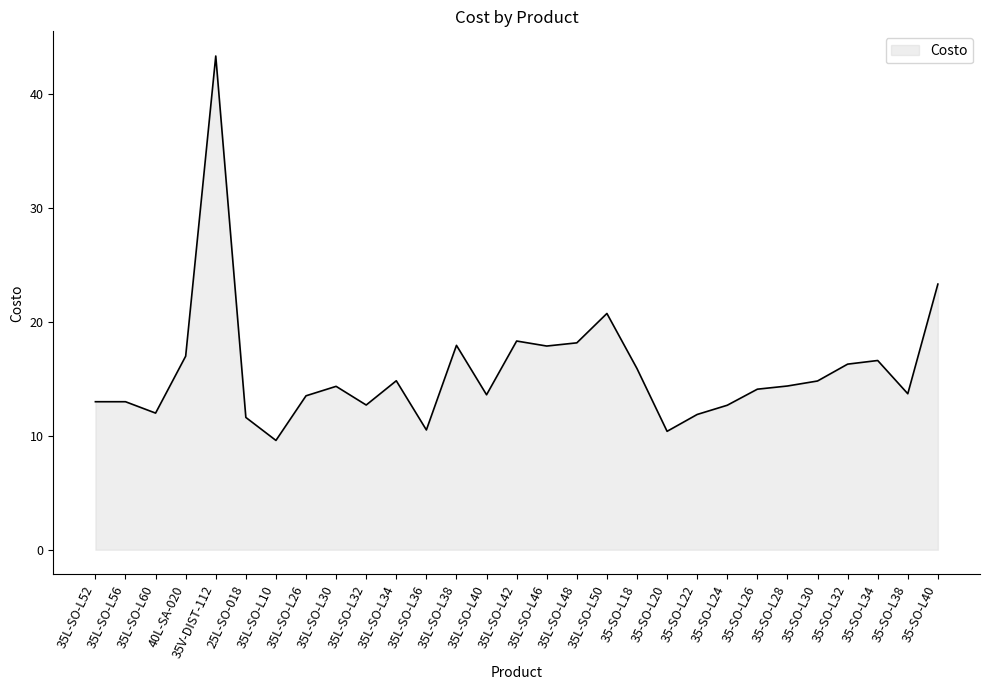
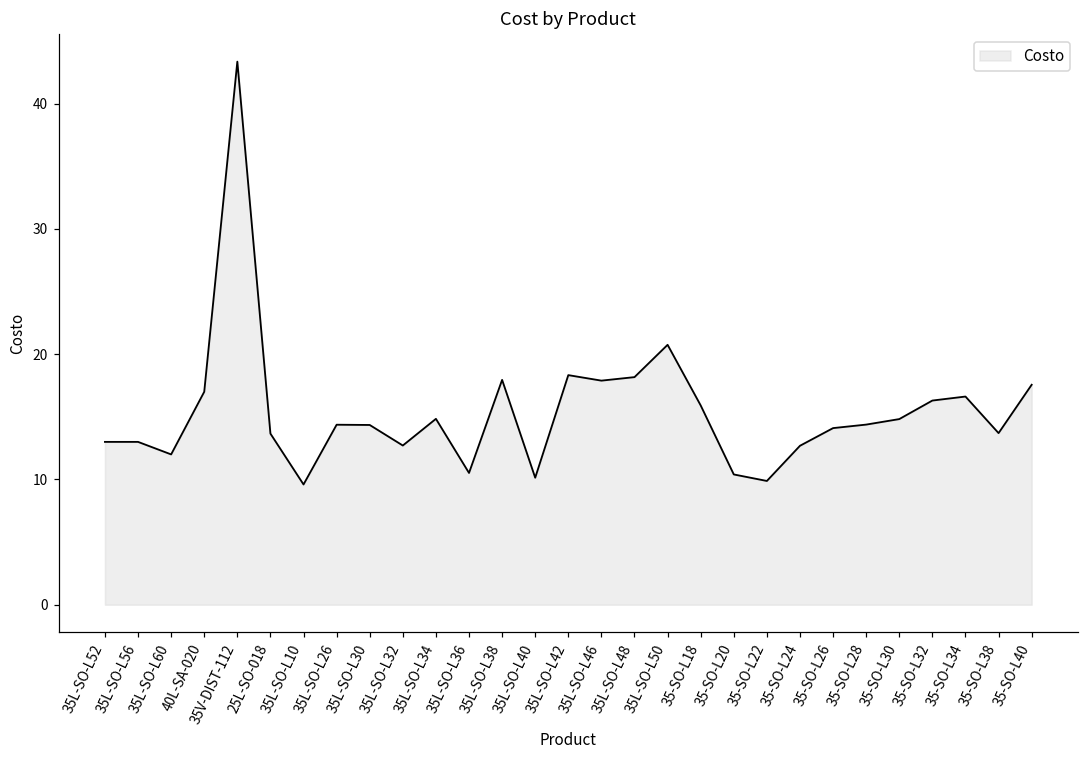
25L-SO-018: 11.6 -> 13.7
35L-SO-L26: 13.5 -> 14.4
35L-SO-L40: 13.6 -> 10.1
35-SO-L22: 11.9 -> 9.9
35-SO-L40: 23.3 -> 17.6
